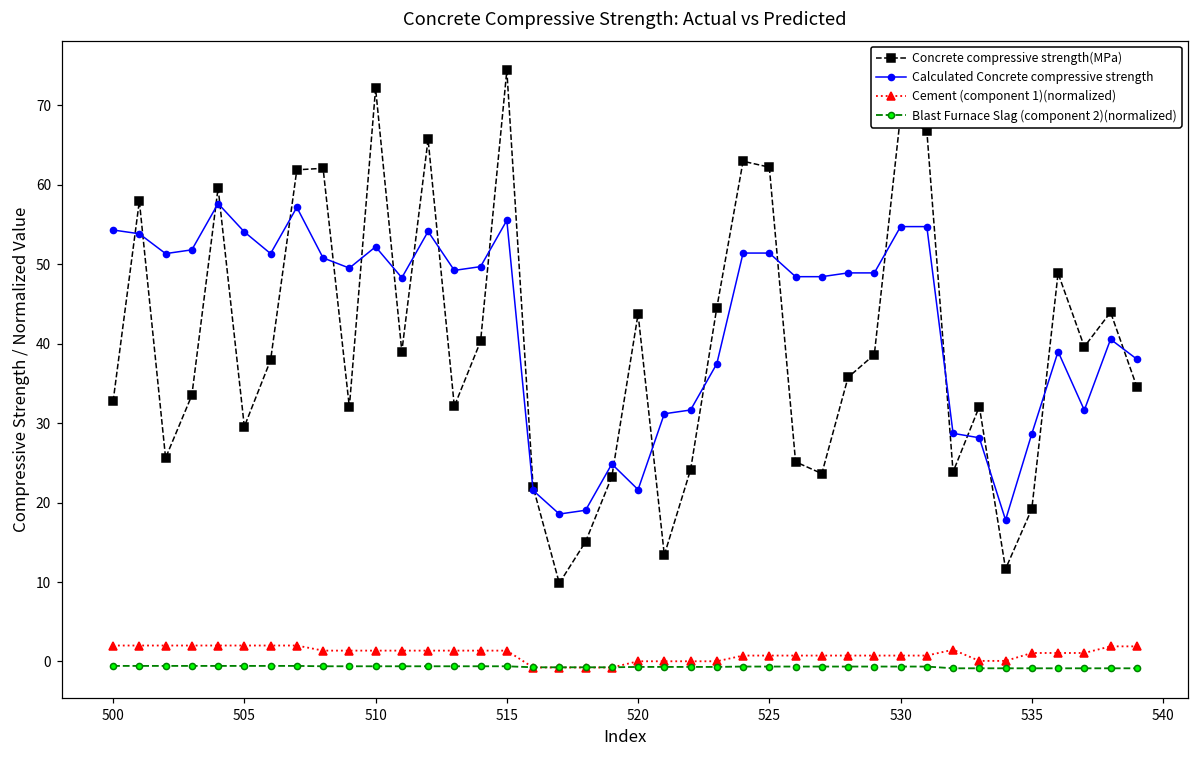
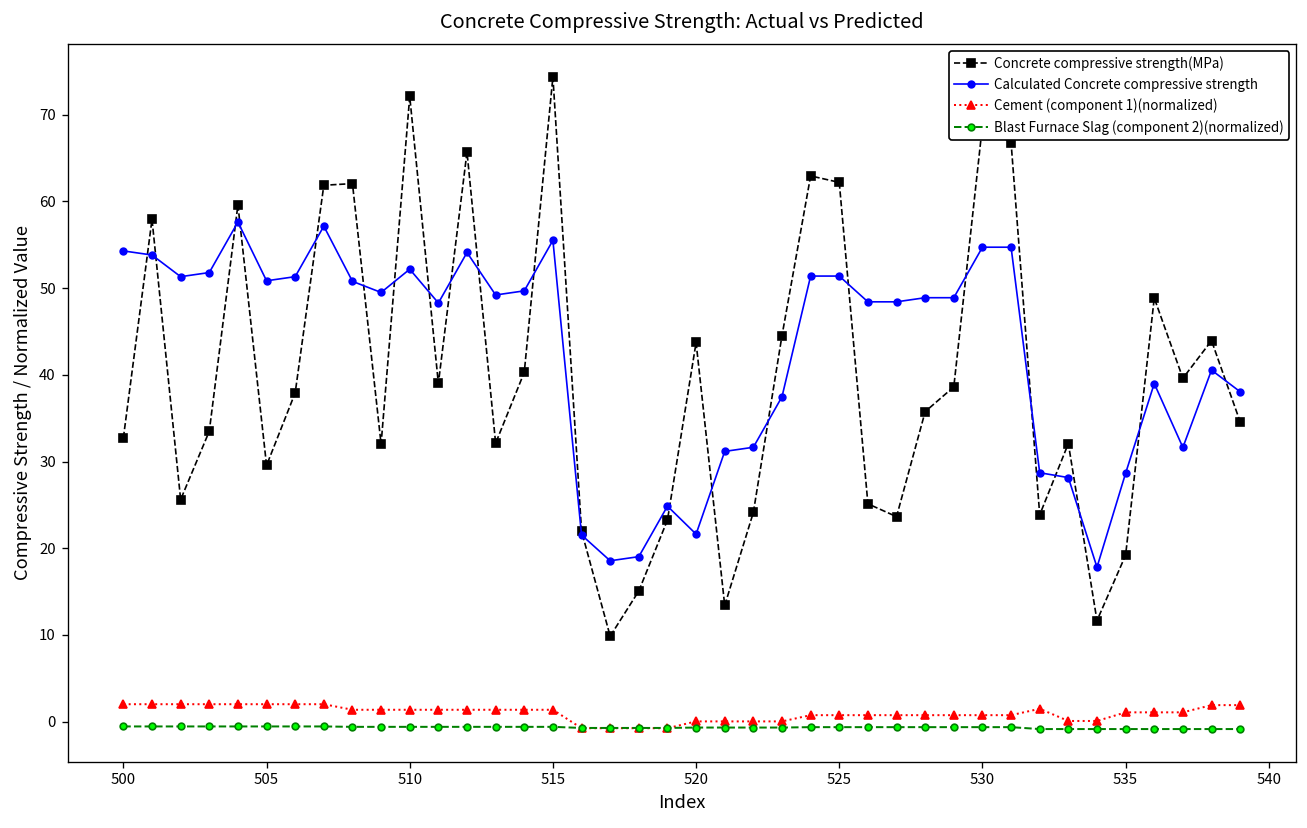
Calculated Concrete compressive strength, 505: 54 -> 51
